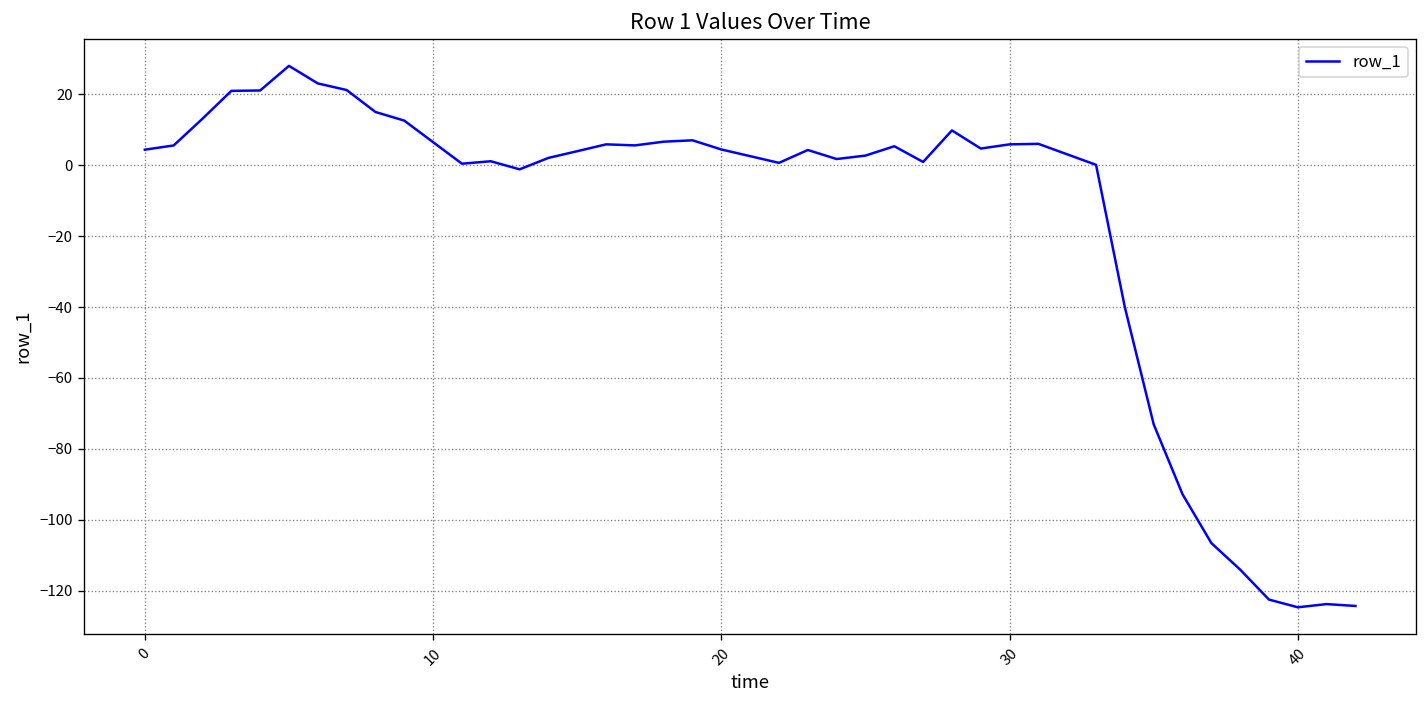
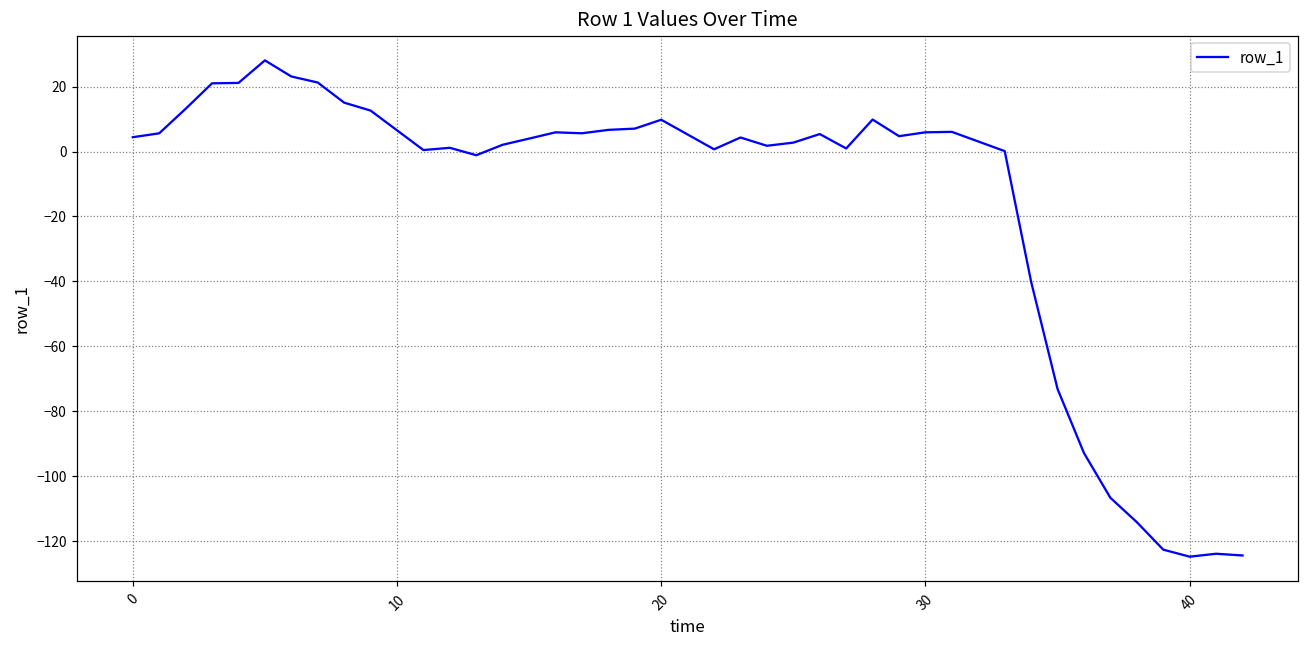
20: 4 -> 10
